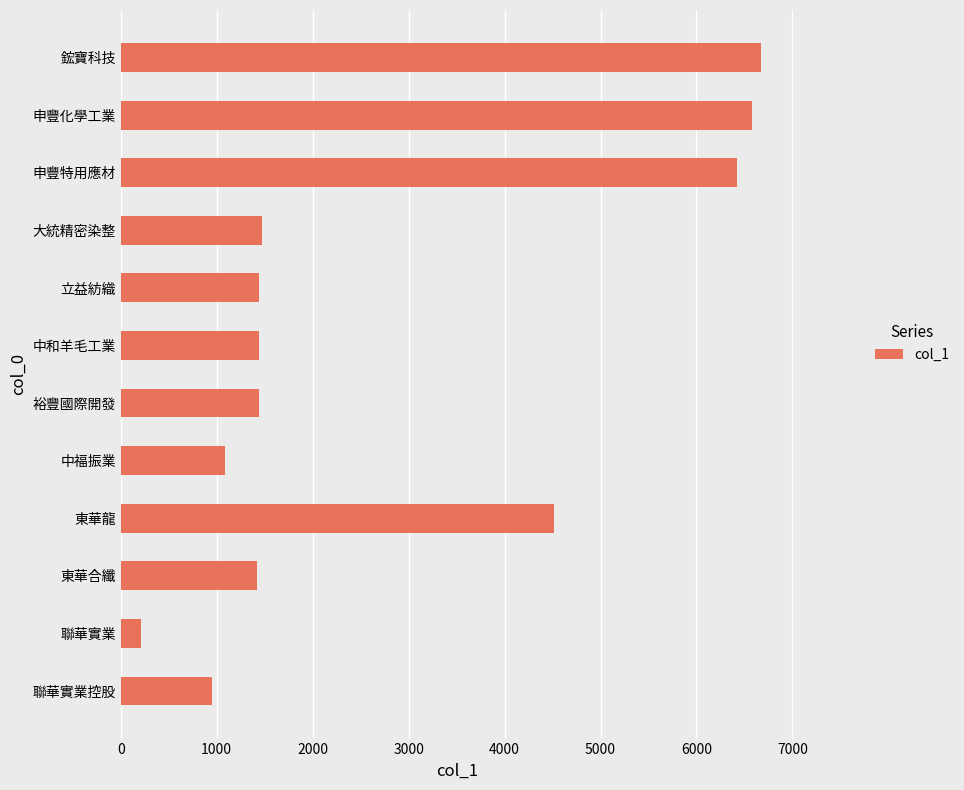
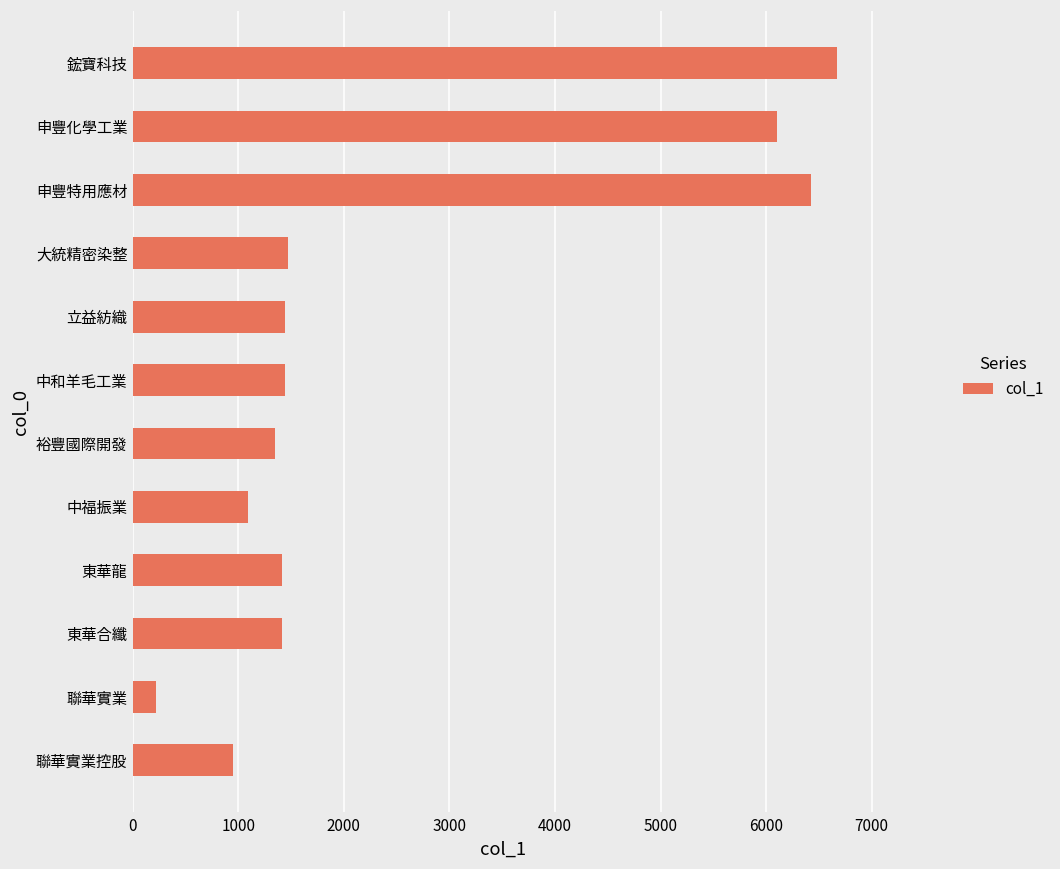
申豐化學工業: 6600 -> 6100
裕豐國際開發: 1400 -> 1300
東華龍: 4500 -> 1400
